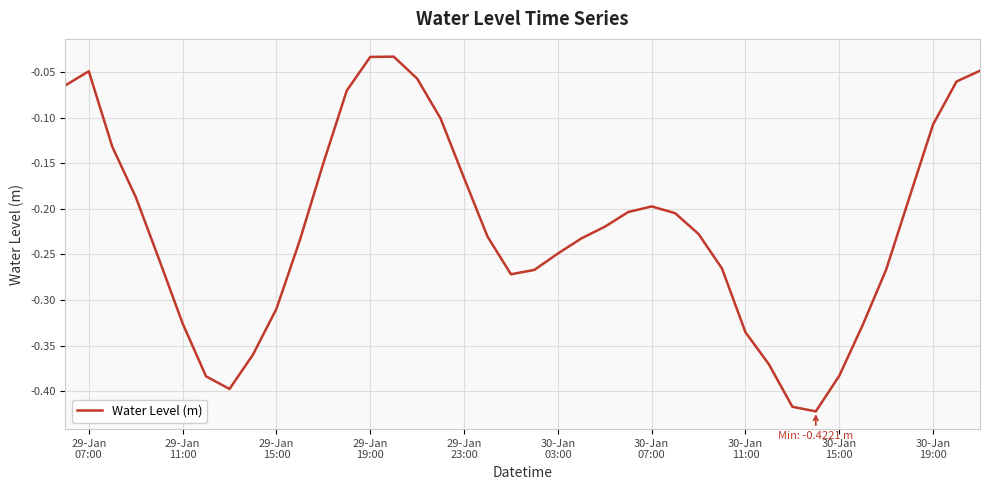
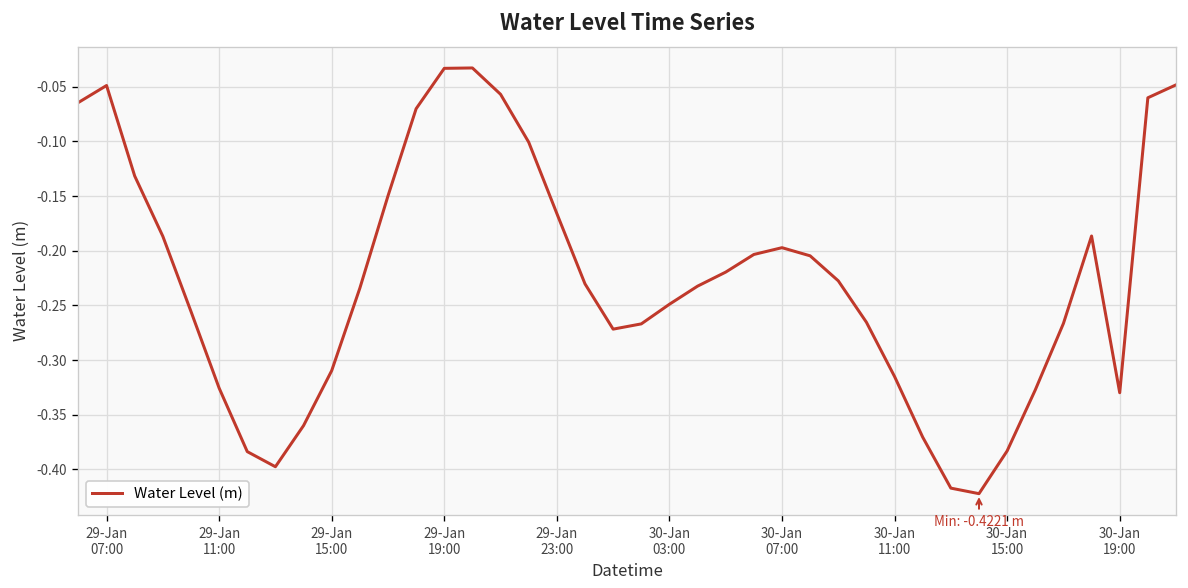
30-Jan 11:00: -0.34 -> -0.32
30-Jan 19:00: -0.11 -> -0.33
